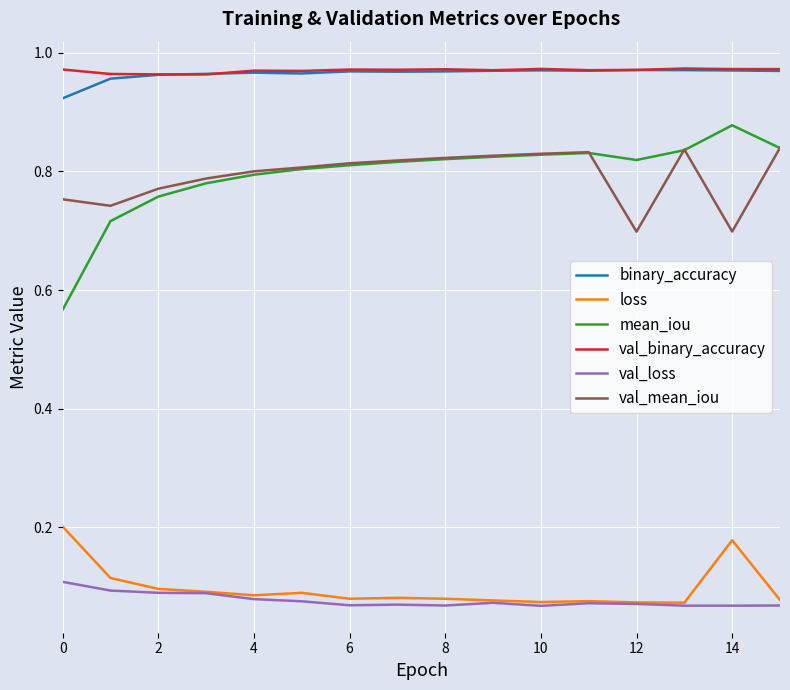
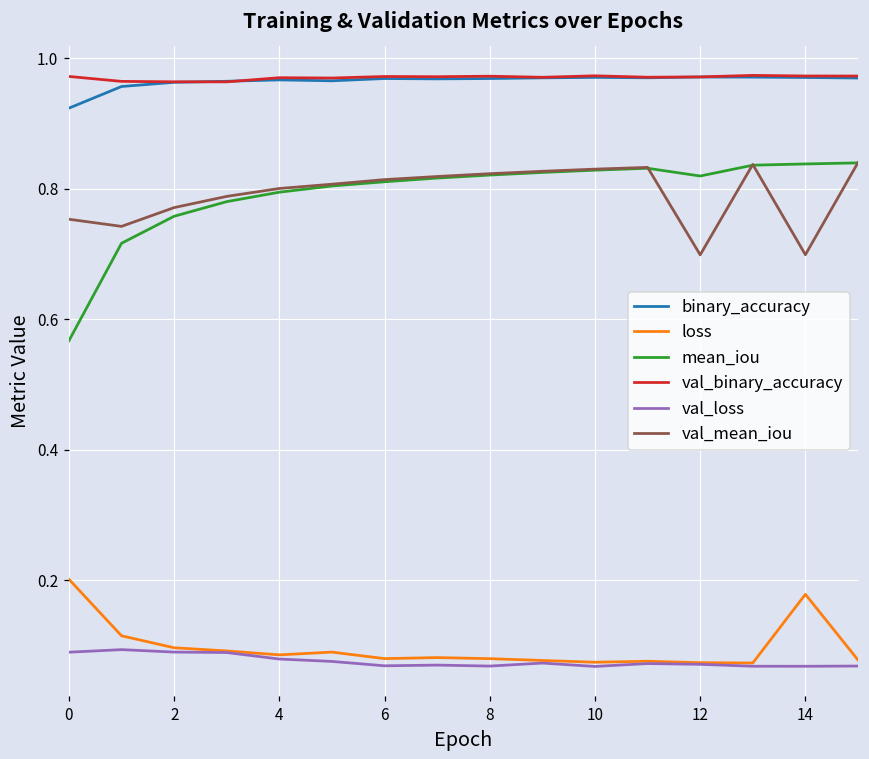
val_loss, 0: 0.11 -> 0.09
mean_iou, 14: 0.88 -> 0.84
